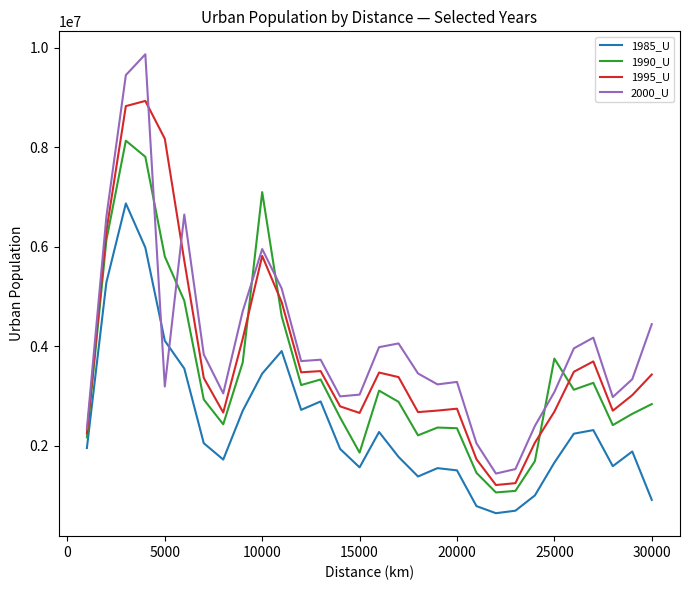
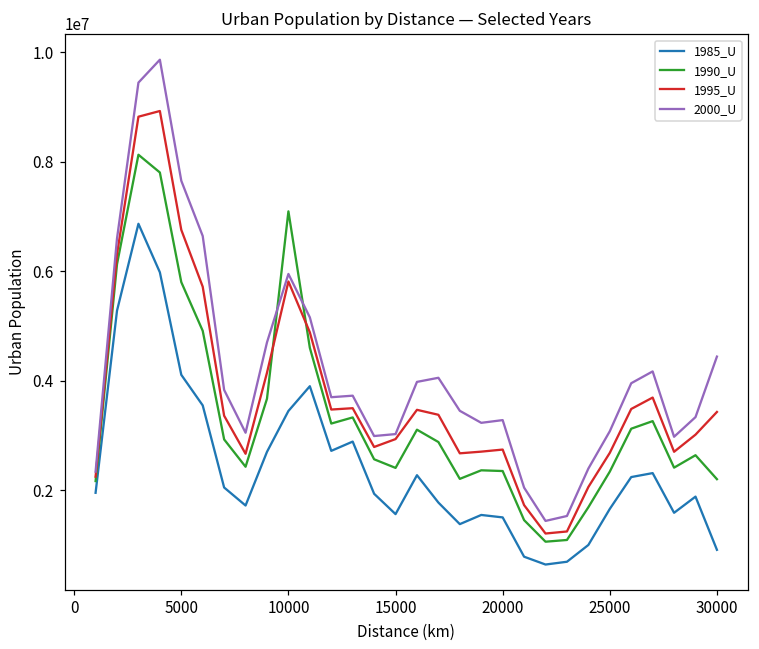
1995_U, 5000: 8200000 -> 6800000
2000_U, 5000: 3200000 -> 7700000
1990_U, 15000: 1900000 -> 2400000
1995_U, 15000: 2700000 -> 2900000
1990_U, 25000: 3800000 -> 2300000
1990_U, 30000: 2800000 -> 2200000
